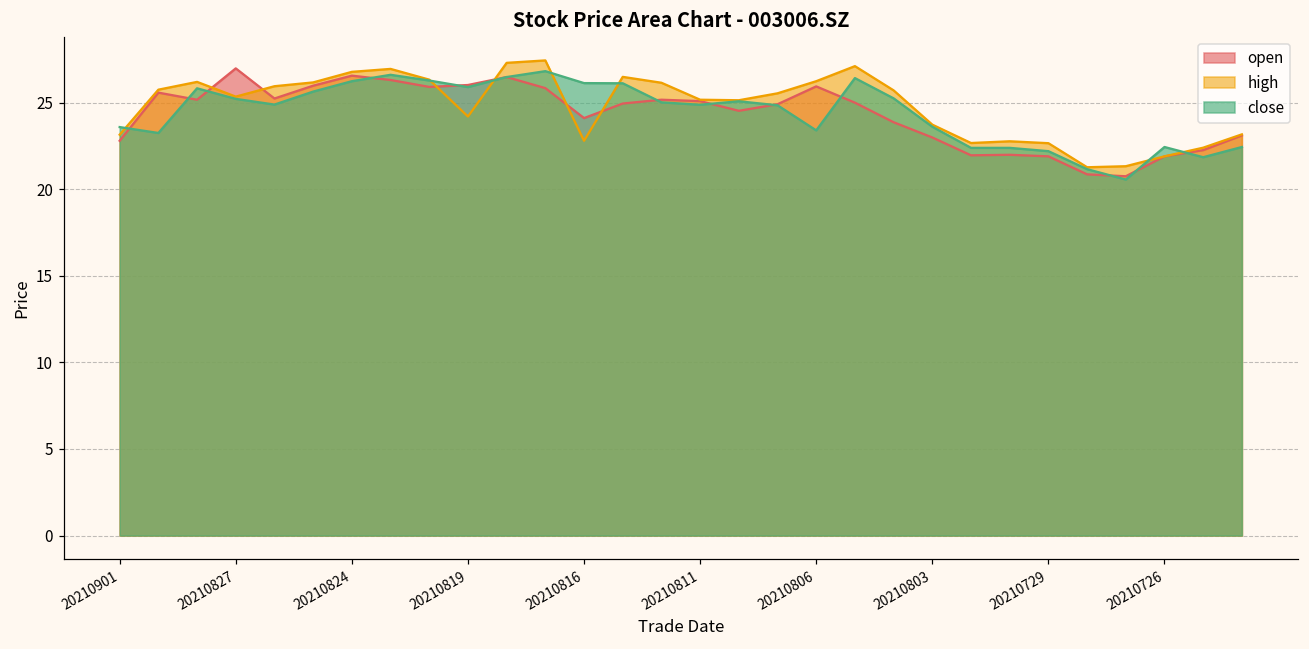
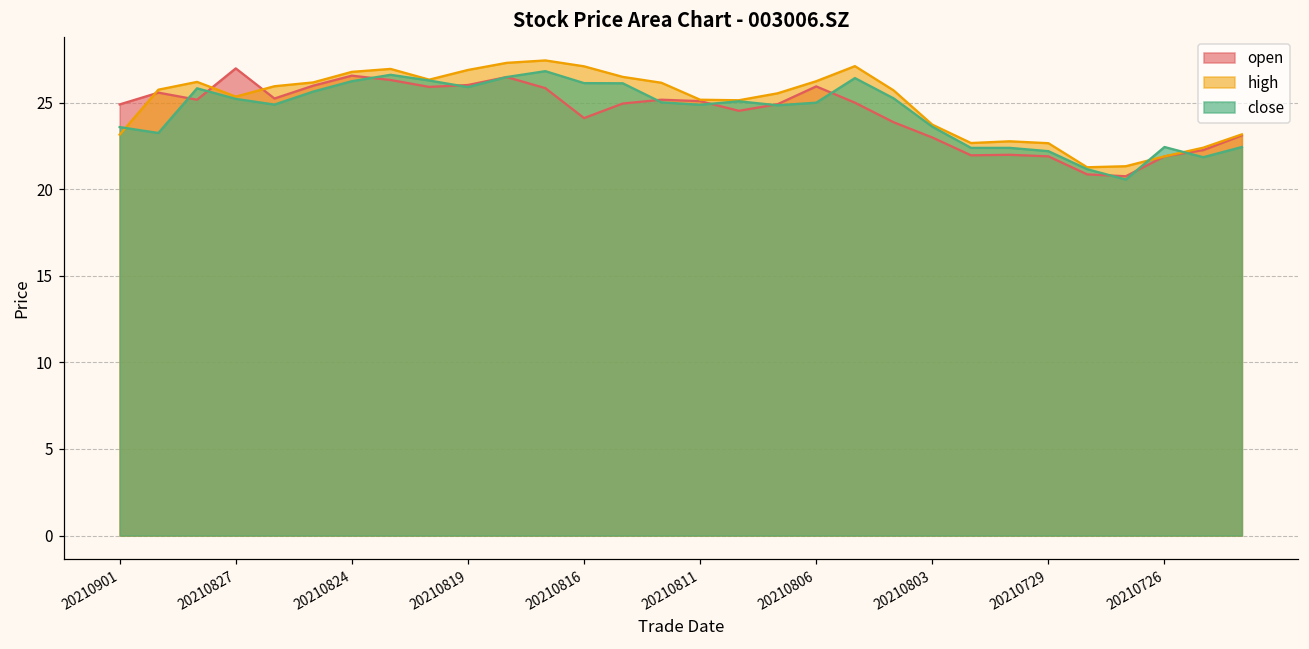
open, 20210901: 22.8 -> 24.9
high, 20210819: 24.2 -> 26.9
high, 20210816: 22.8 -> 27.1
close, 20210806: 23.4 -> 25.0
